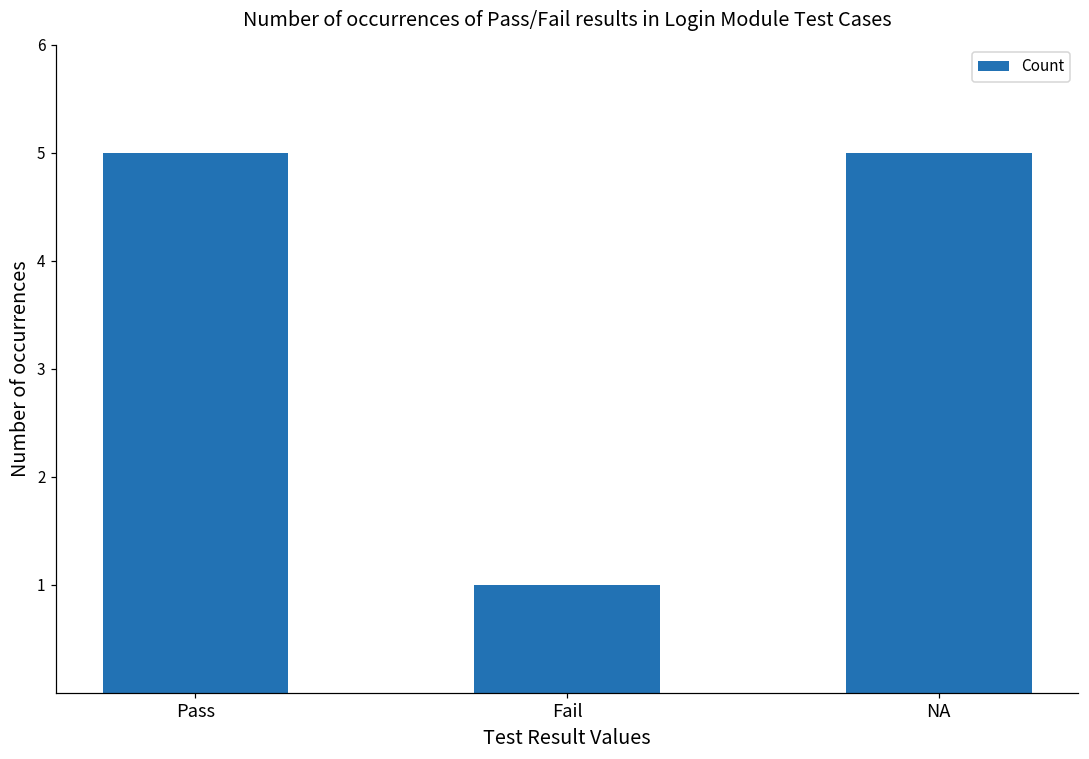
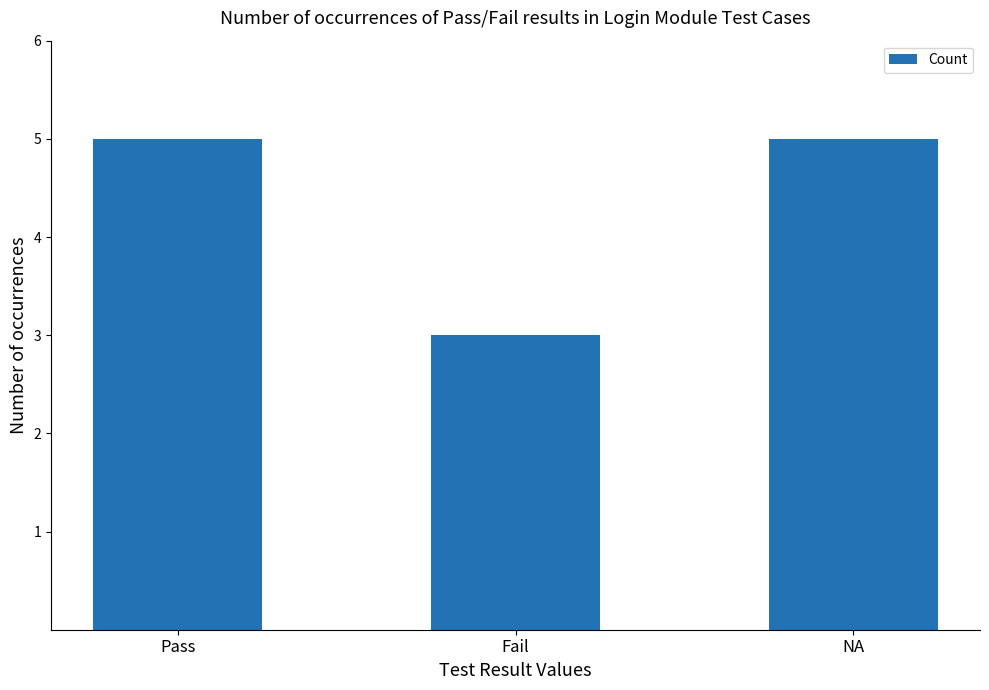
Fail: 1 -> 3
